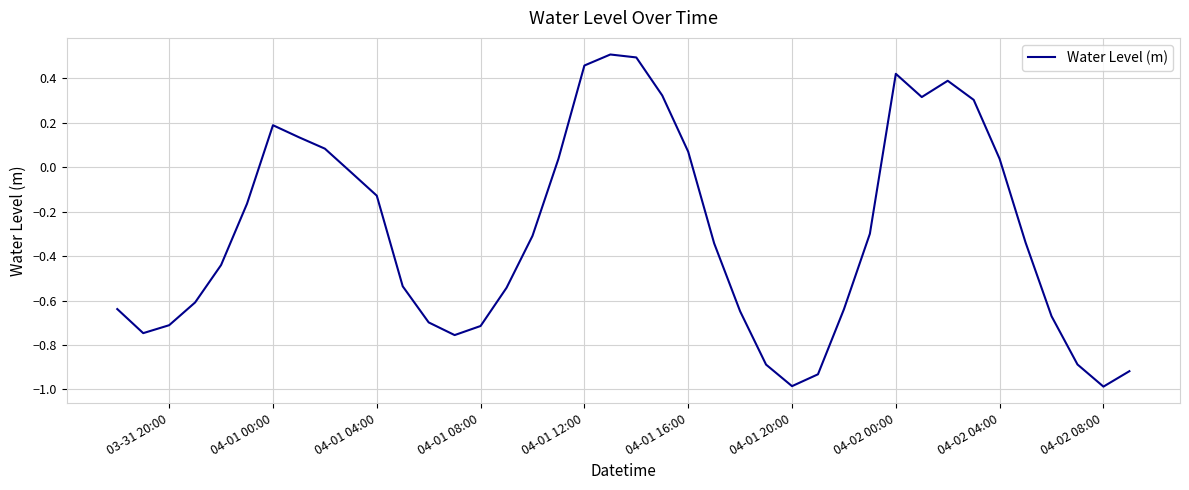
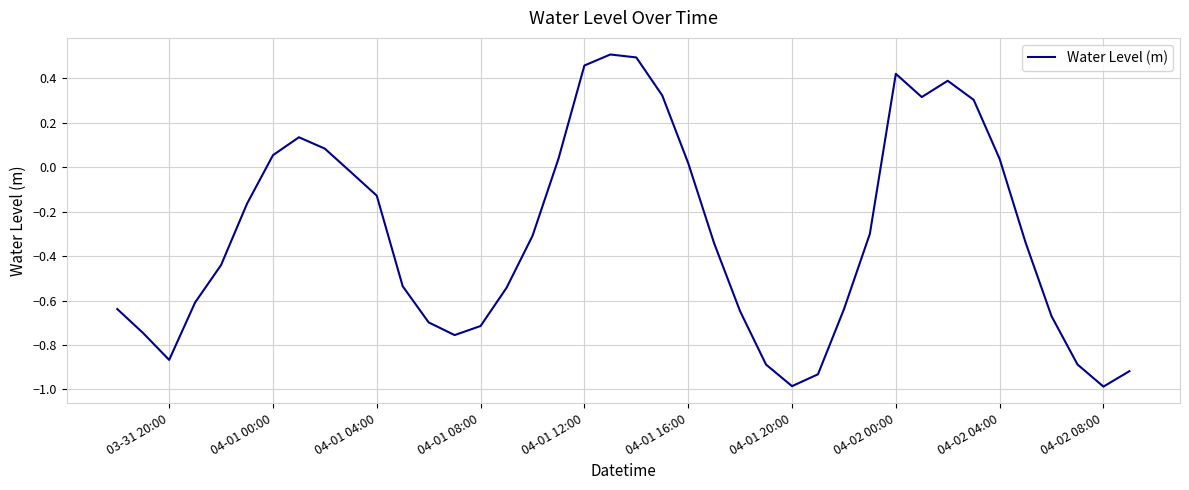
03-31 20:00: -0.71 -> -0.87
04-01 00:00: 0.19 -> 0.05
04-01 16:00: 0.07 -> 0.02
